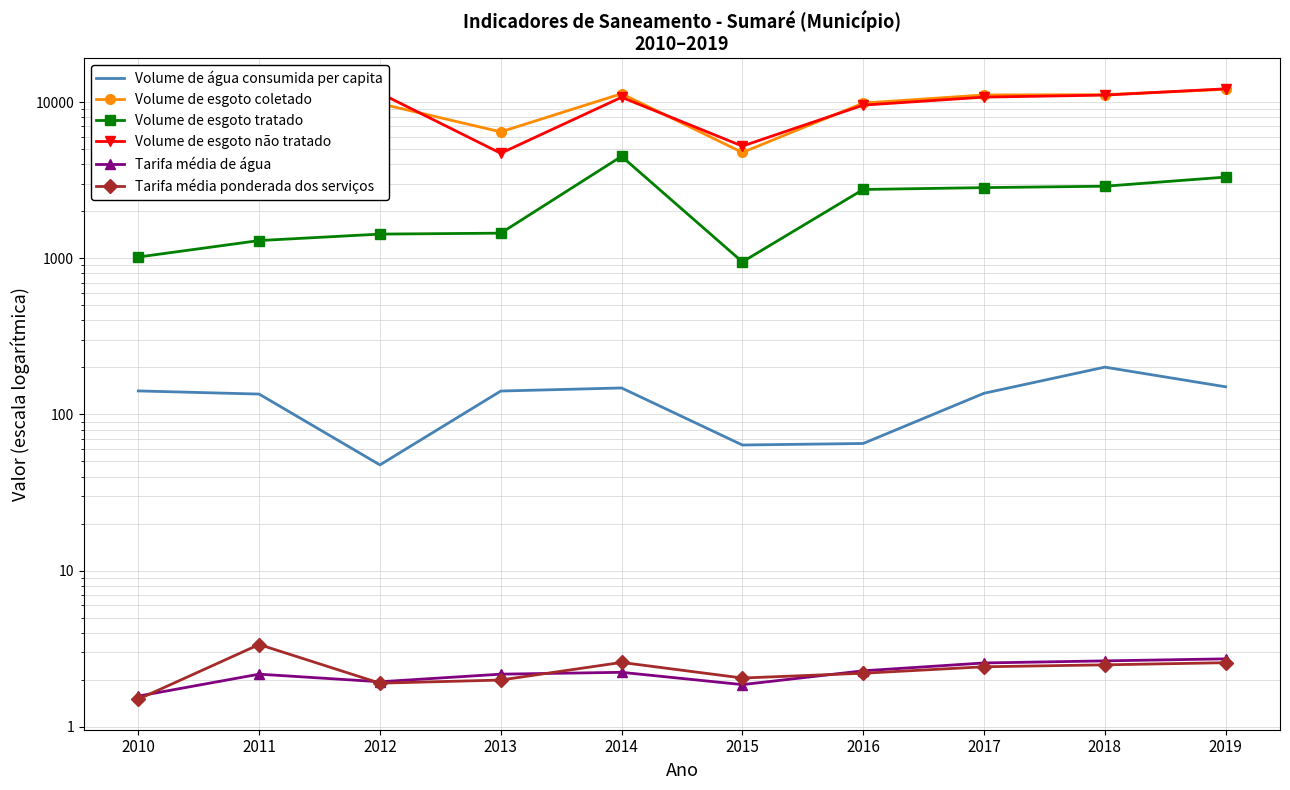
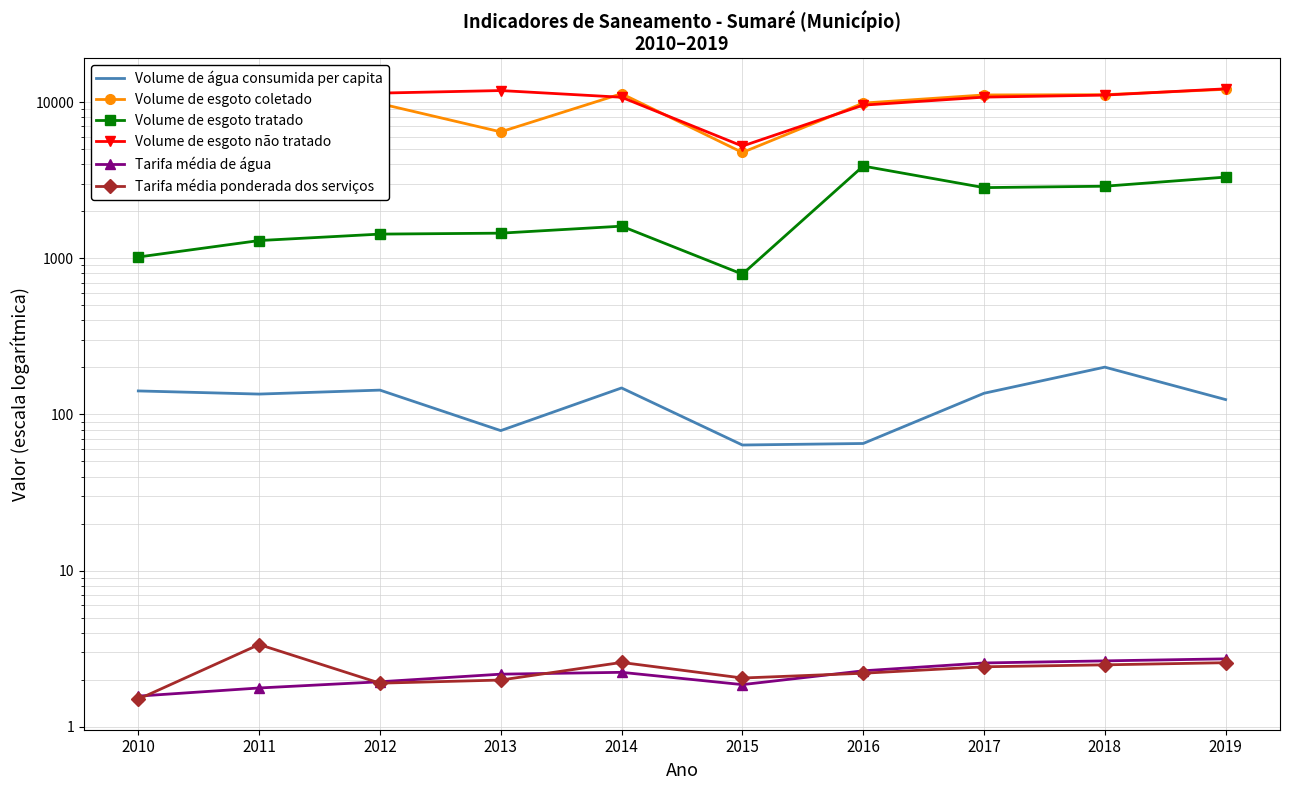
Tarifa média de água, 2011: 2.2 -> 1.8
Volume de água consumida per capita, 2012: 48 -> 140
Volume de água consumida per capita, 2013: 140 -> 80
Volume de esgoto não tratado, 2013: 4700 -> 12000
Volume de esgoto tratado, 2014: 4500 -> 1600
Volume de esgoto tratado, 2015: 900 -> 800
Volume de esgoto tratado, 2016: 2800 -> 3900
Volume de água consumida per capita, 2019: 150 -> 120
